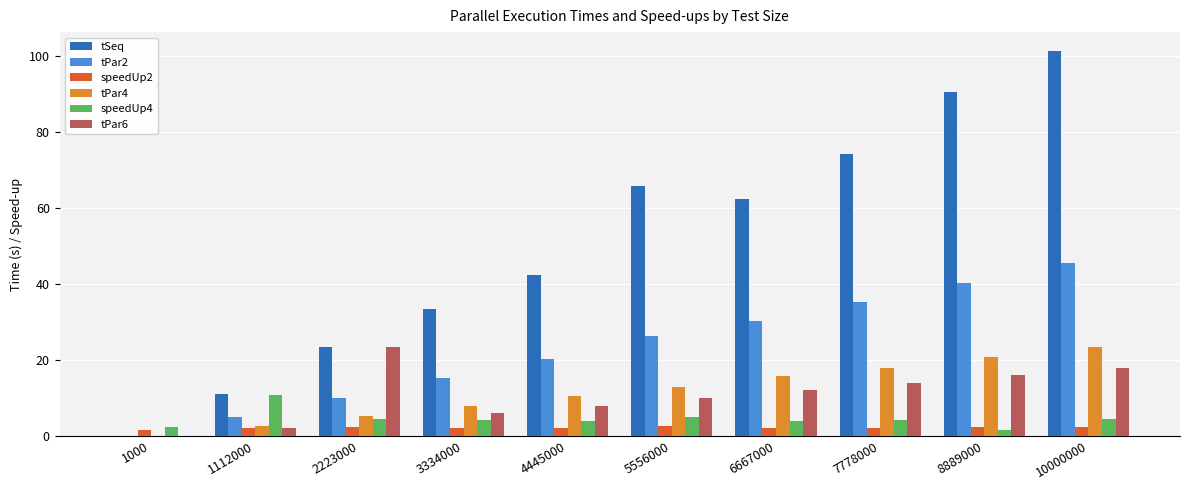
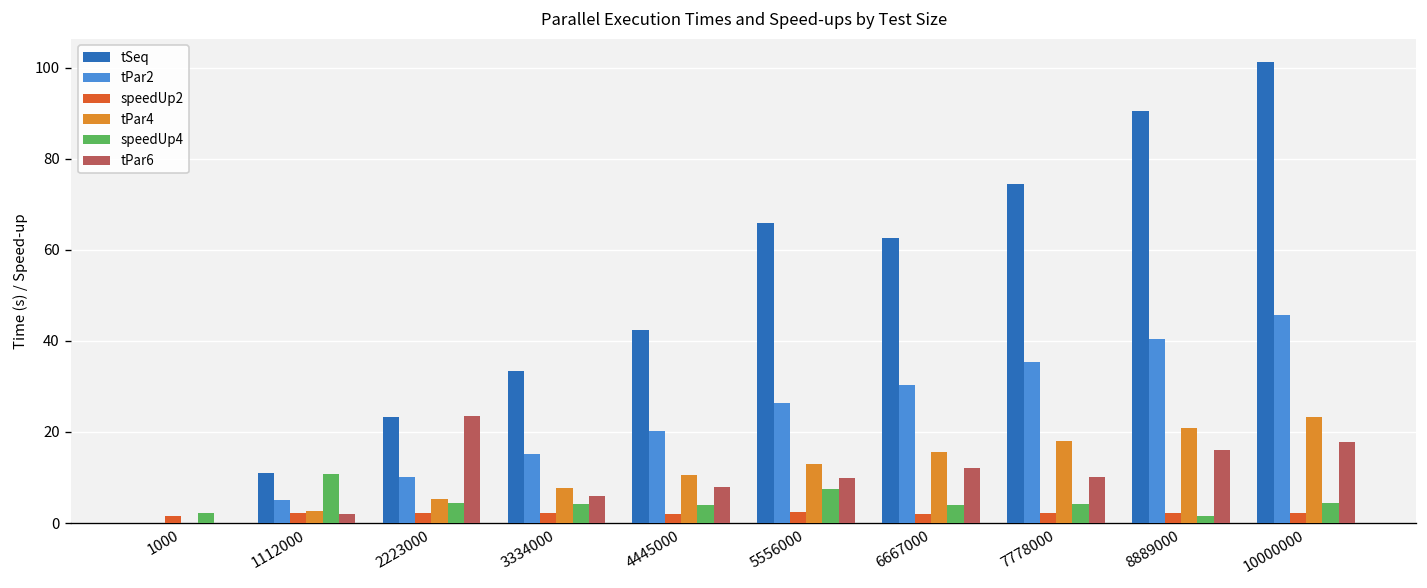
speedUp4, 5556000: 5 -> 8
tPar6, 7778000: 14 -> 10
